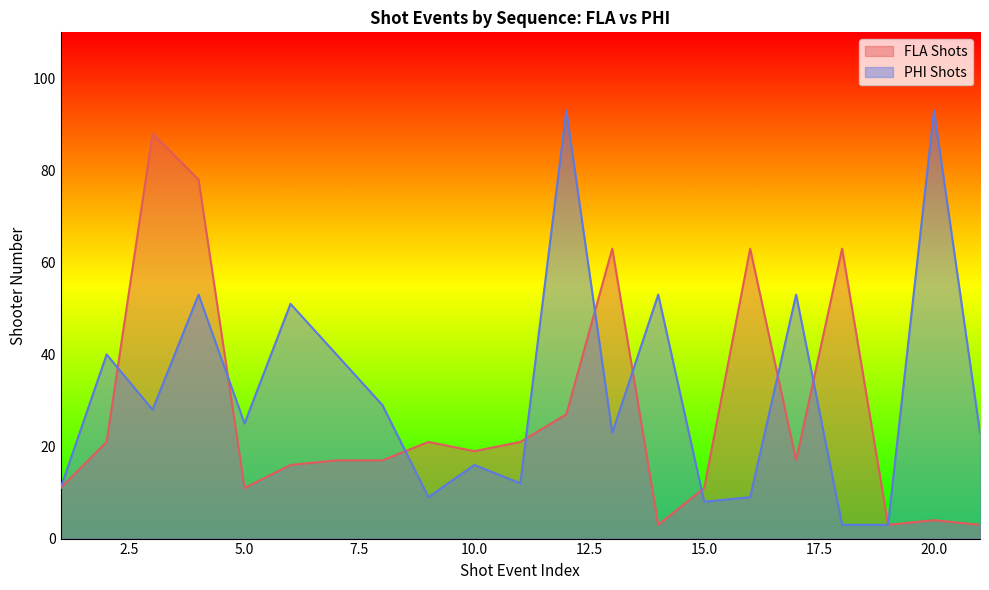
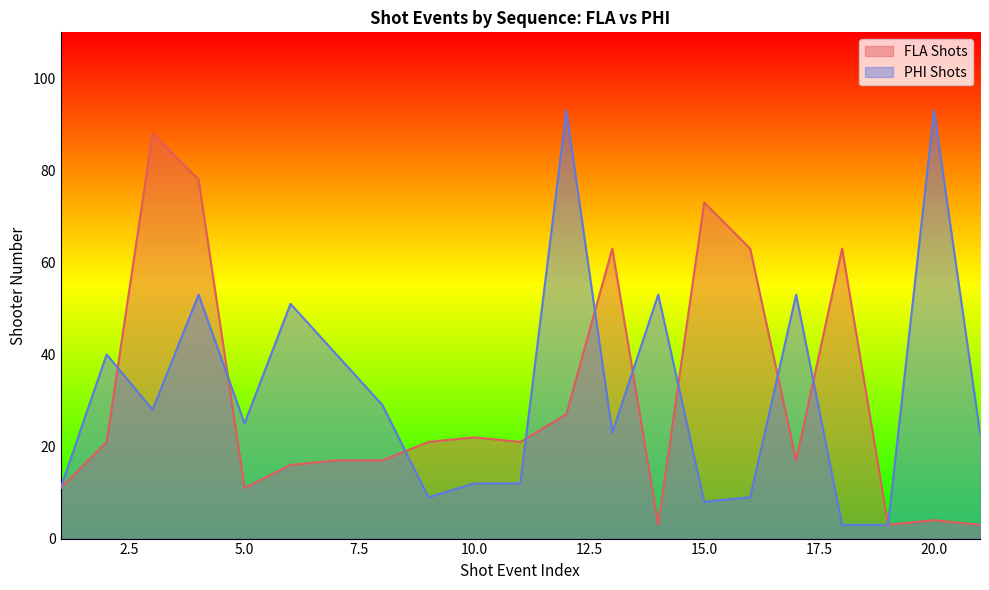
FLA Shots, 10.0: 19 -> 22
PHI Shots, 10.0: 16 -> 12
FLA Shots, 15.0: 11 -> 73
